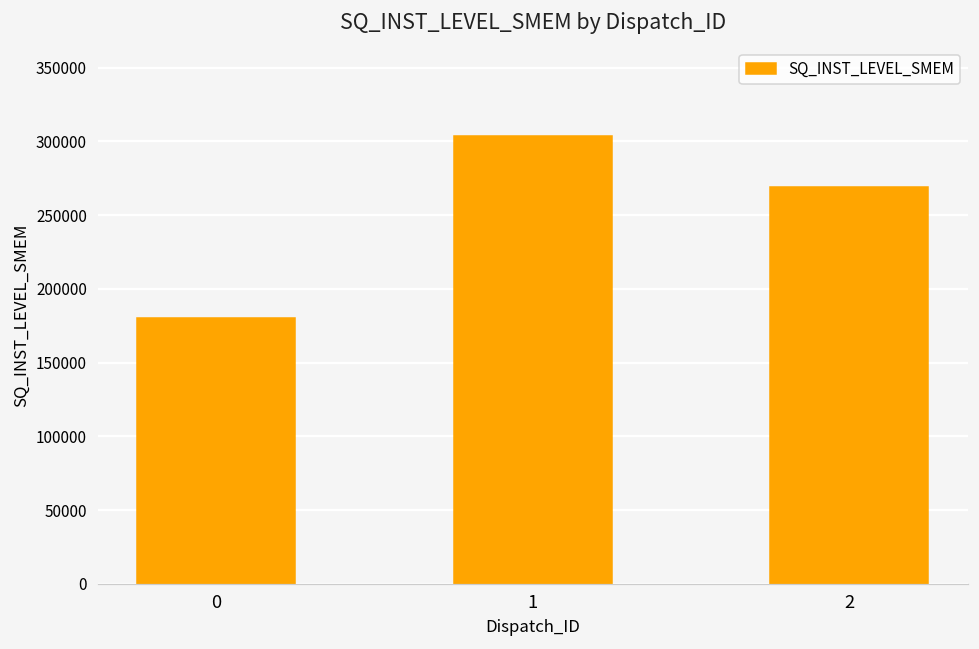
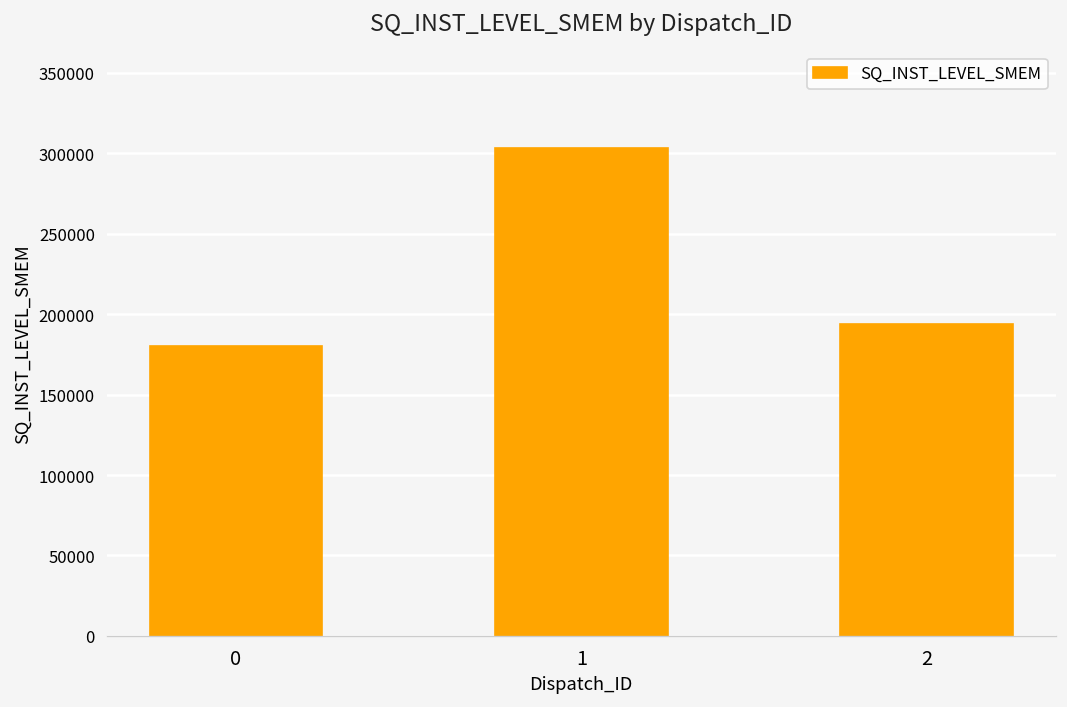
2: 269000 -> 194000
